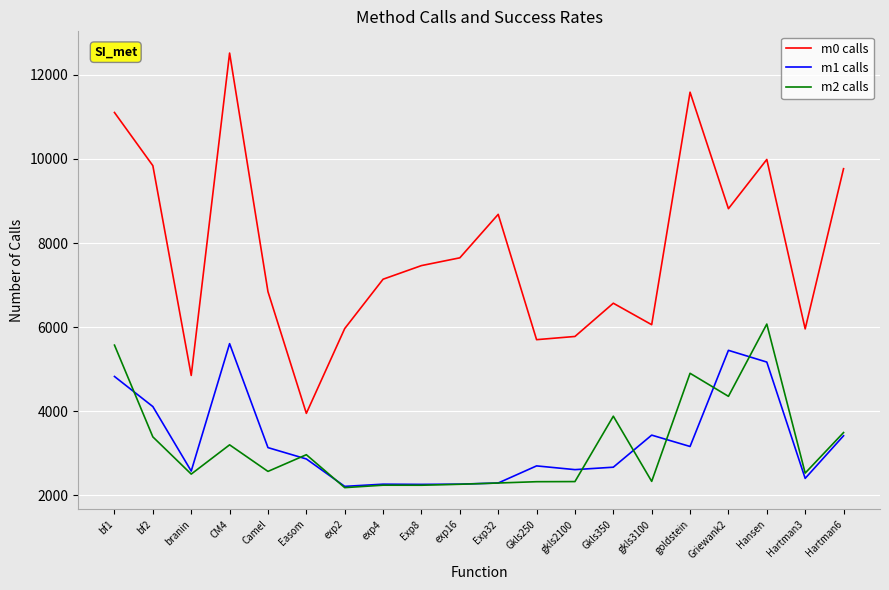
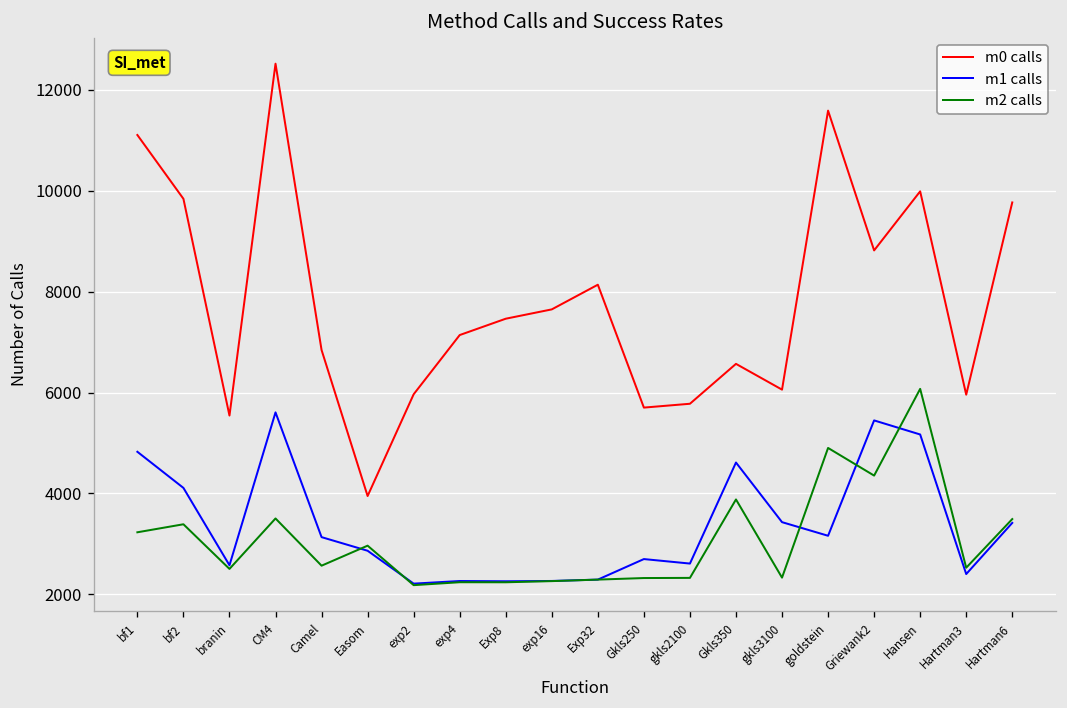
m2 calls, bf1: 5600 -> 3200
m0 calls, branin: 4900 -> 5500
m2 calls, CM4: 3200 -> 3500
m0 calls, Exp32: 8700 -> 8100
m1 calls, Gkls350: 2700 -> 4600
